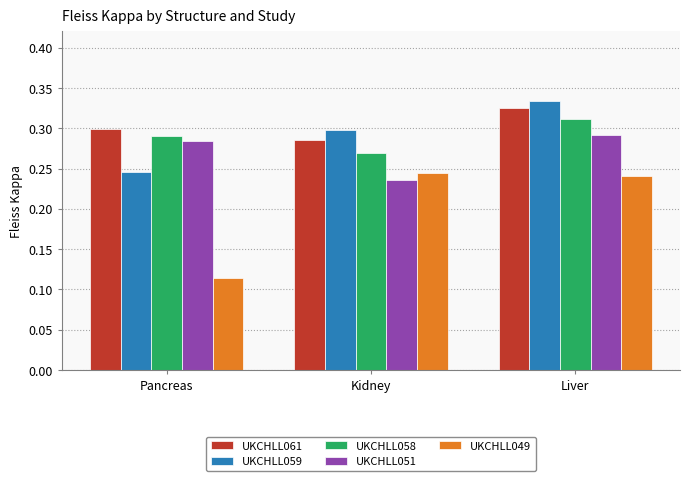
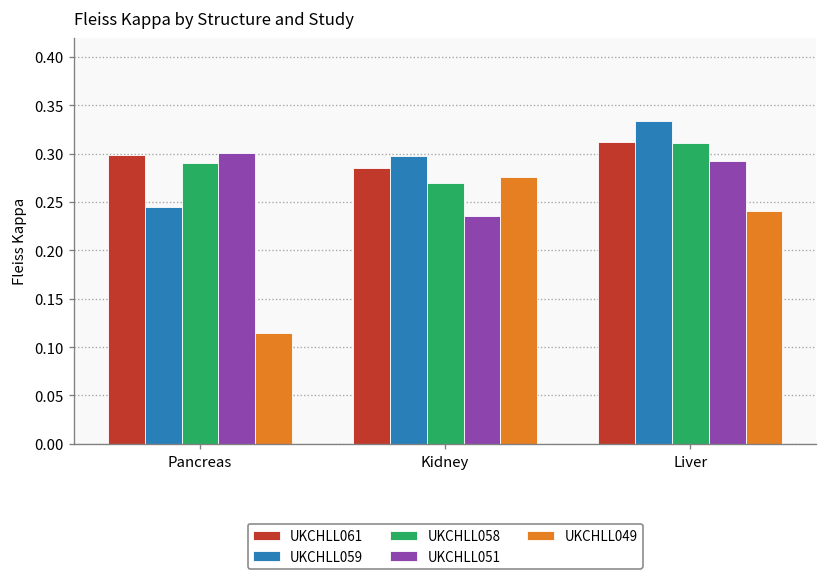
UKCHLL051, Pancreas: 0.28 -> 0.30
UKCHLL049, Kidney: 0.24 -> 0.28
UKCHLL061, Liver: 0.32 -> 0.31
